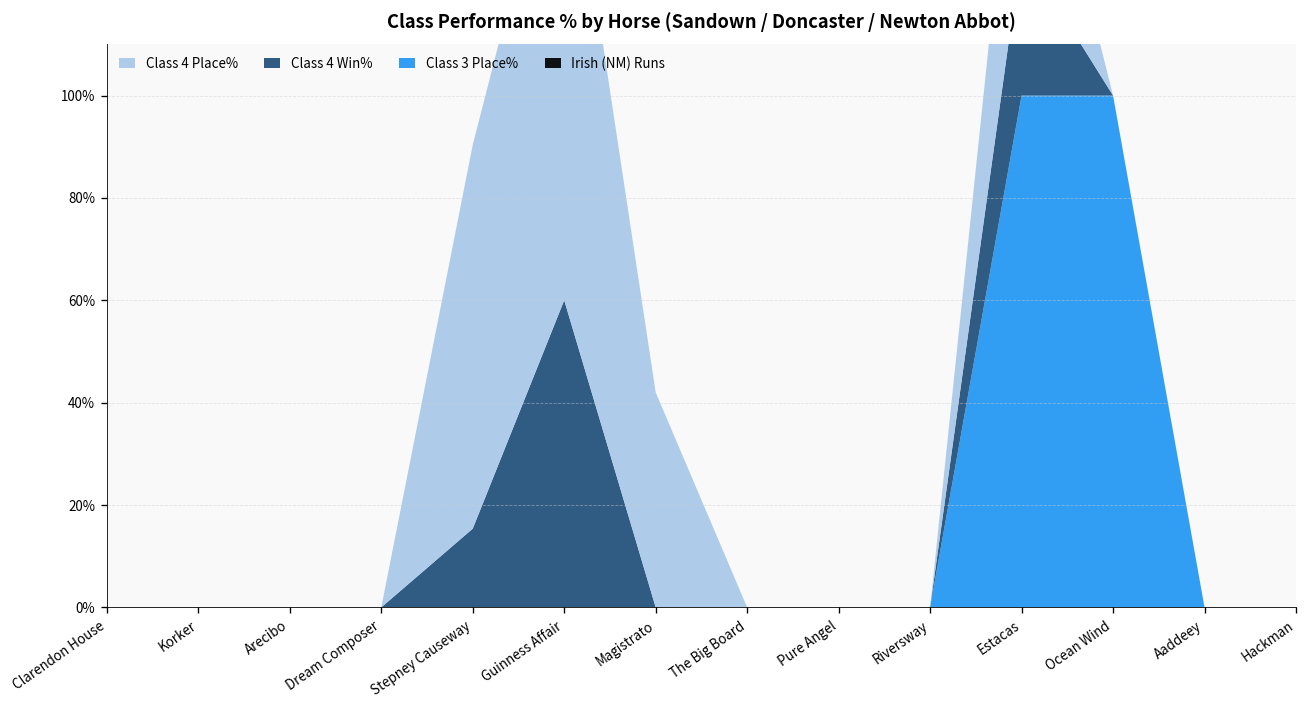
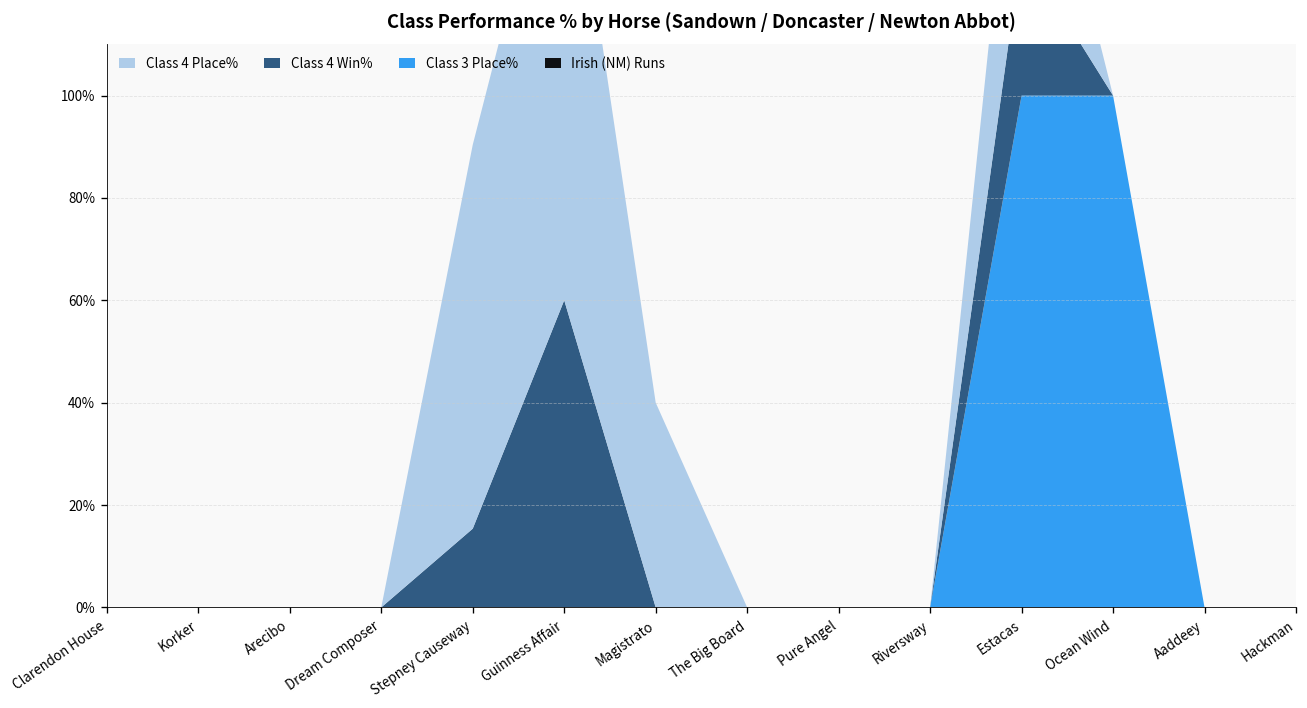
Class 4 Place%, Magistrato: 42% -> 40%
